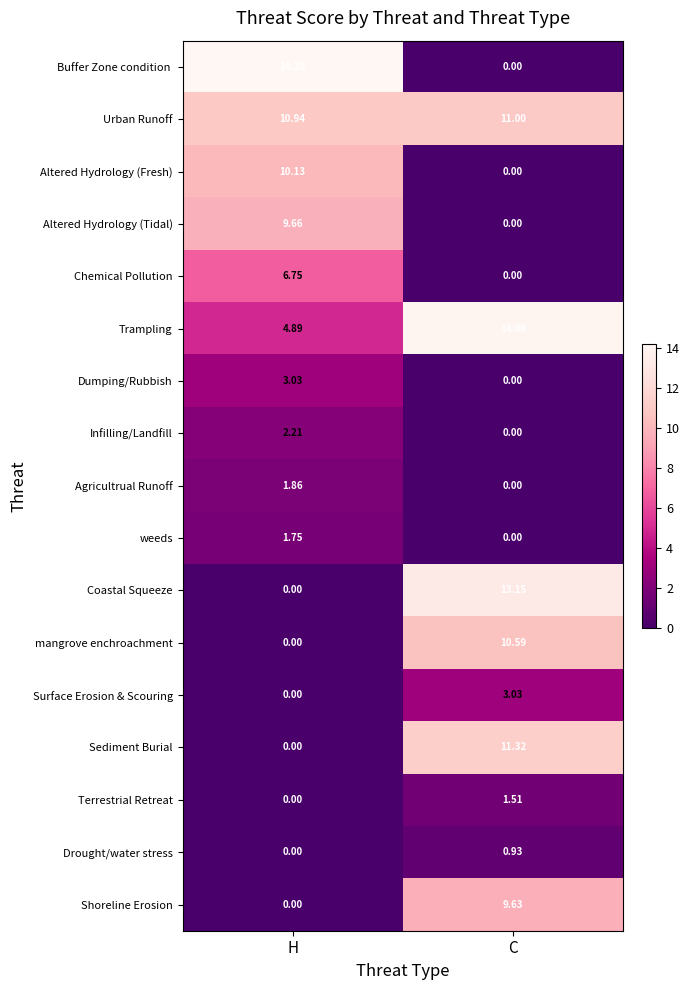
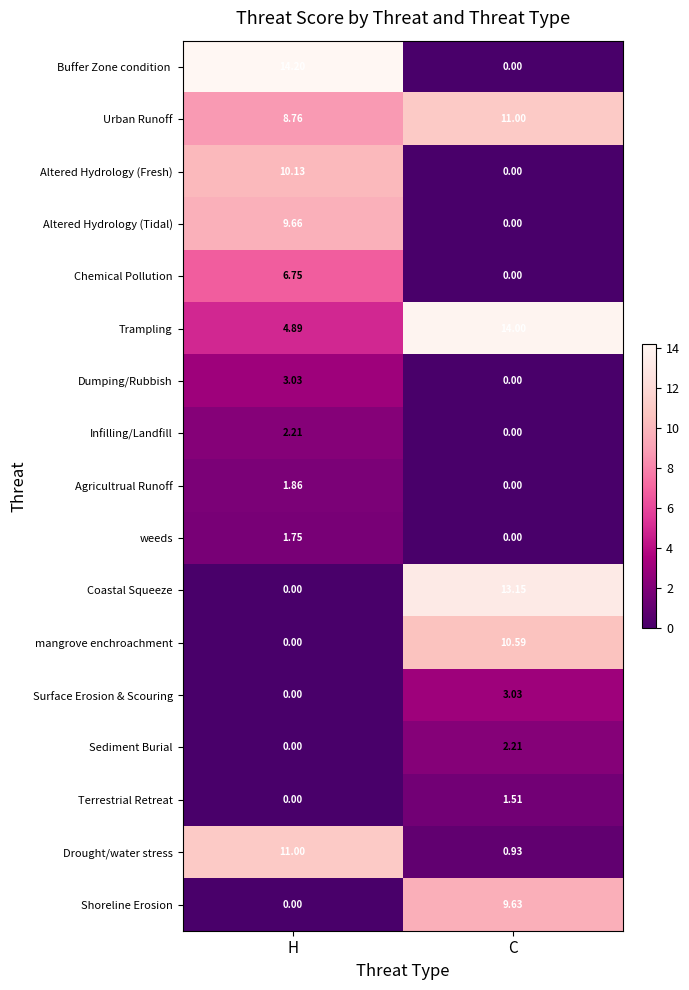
Urban Runoff, H: 10.94 -> 8.76
Sediment Burial, C: 11.32 -> 2.21
Drought/water stress, H: 0.00 -> 11.00
